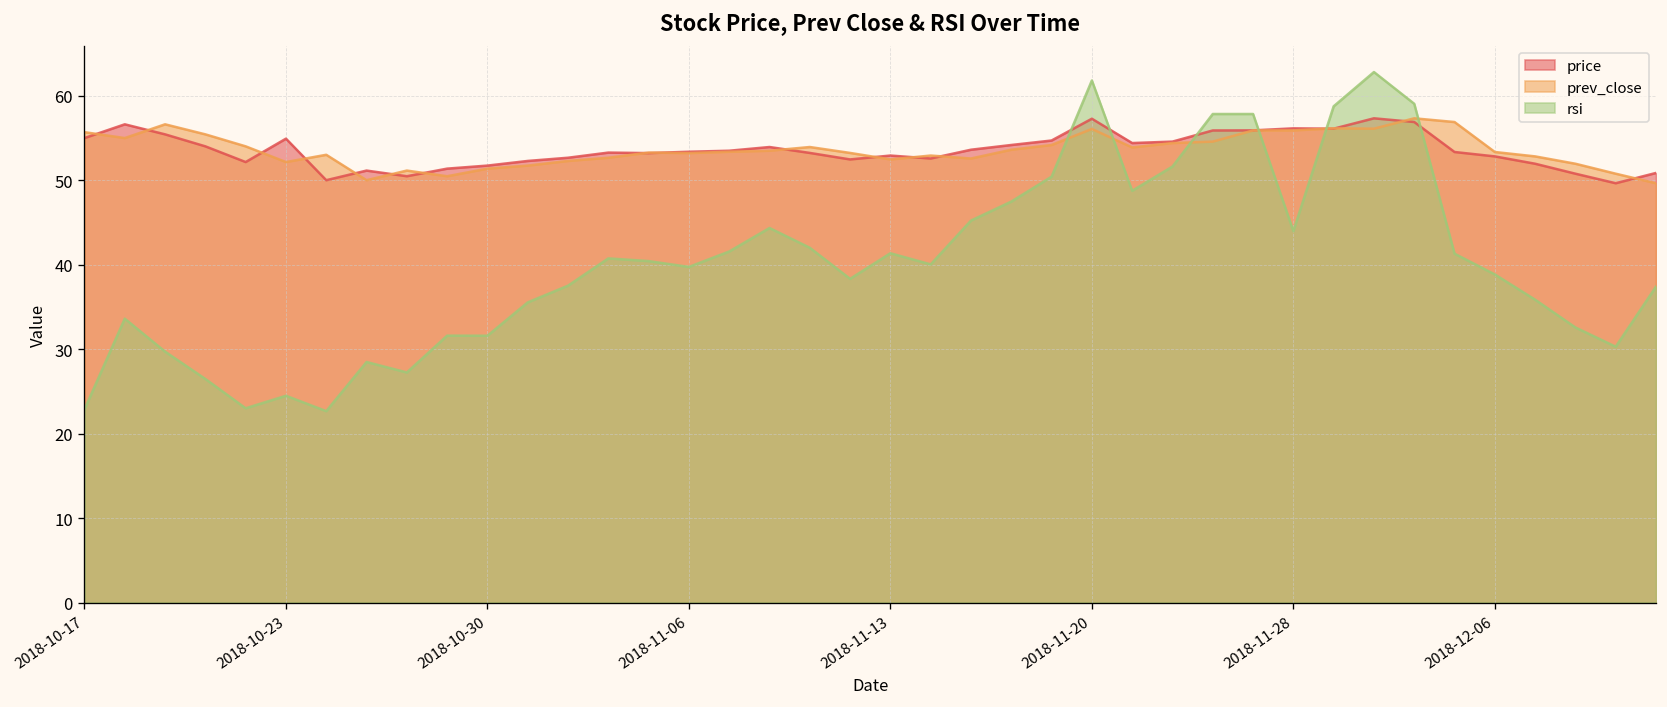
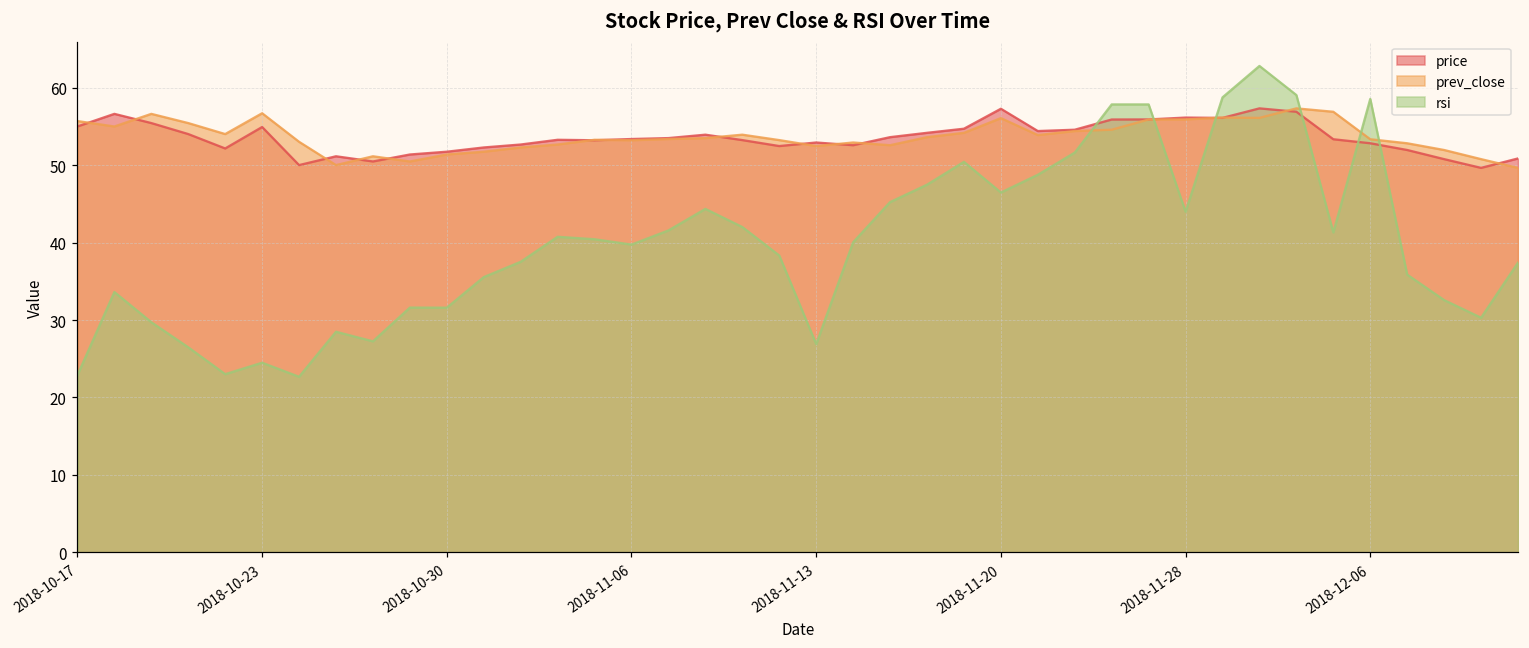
prev_close, 2018-10-23: 52 -> 57
rsi, 2018-11-13: 41 -> 27
rsi, 2018-11-20: 62 -> 46
rsi, 2018-12-06: 39 -> 59
